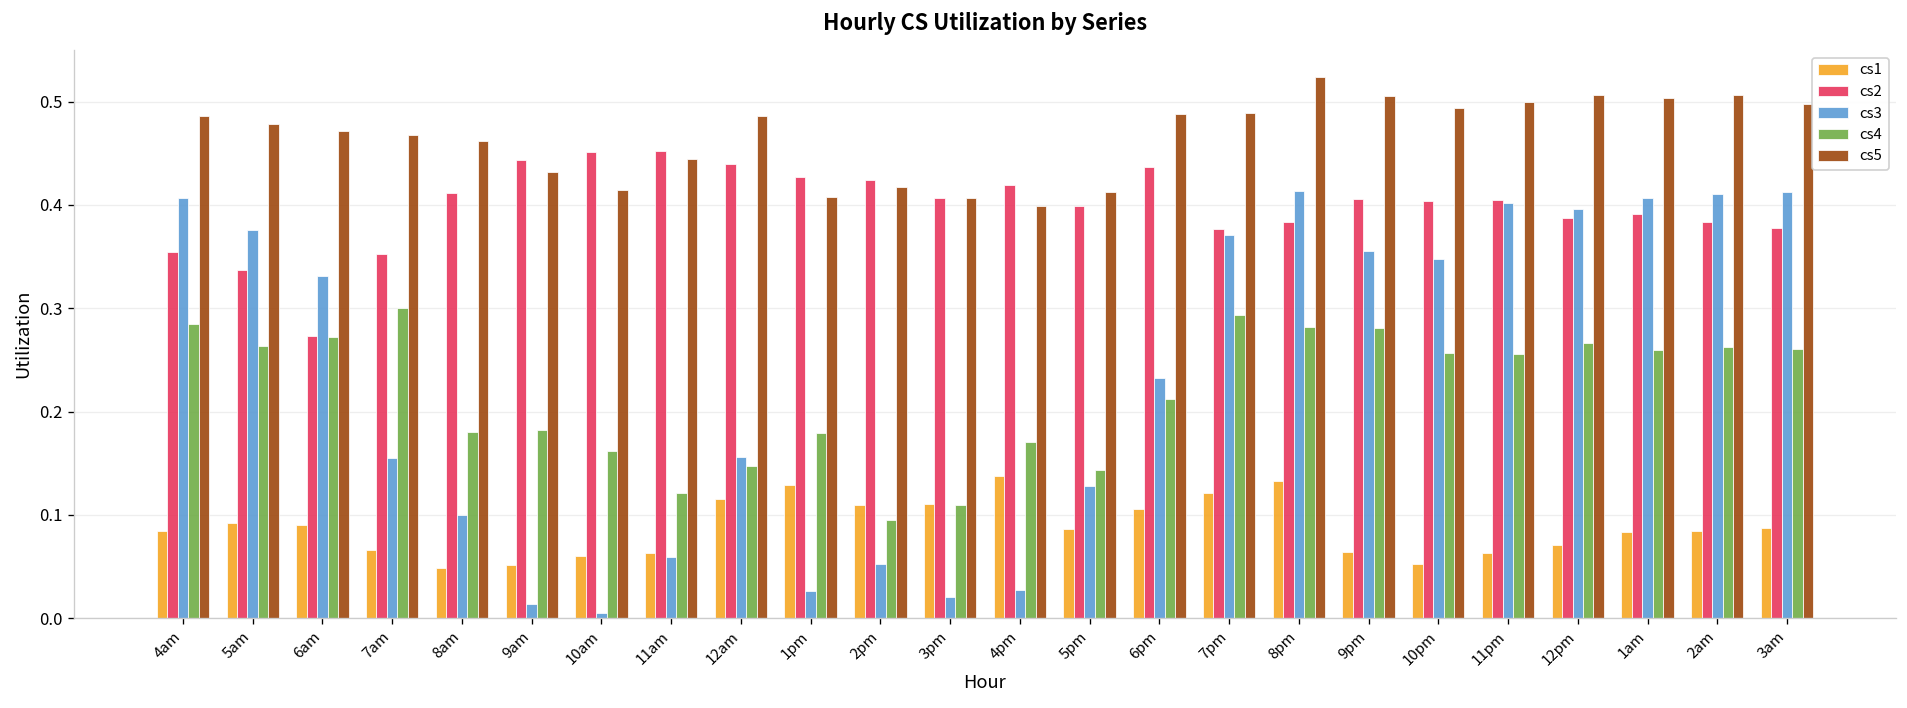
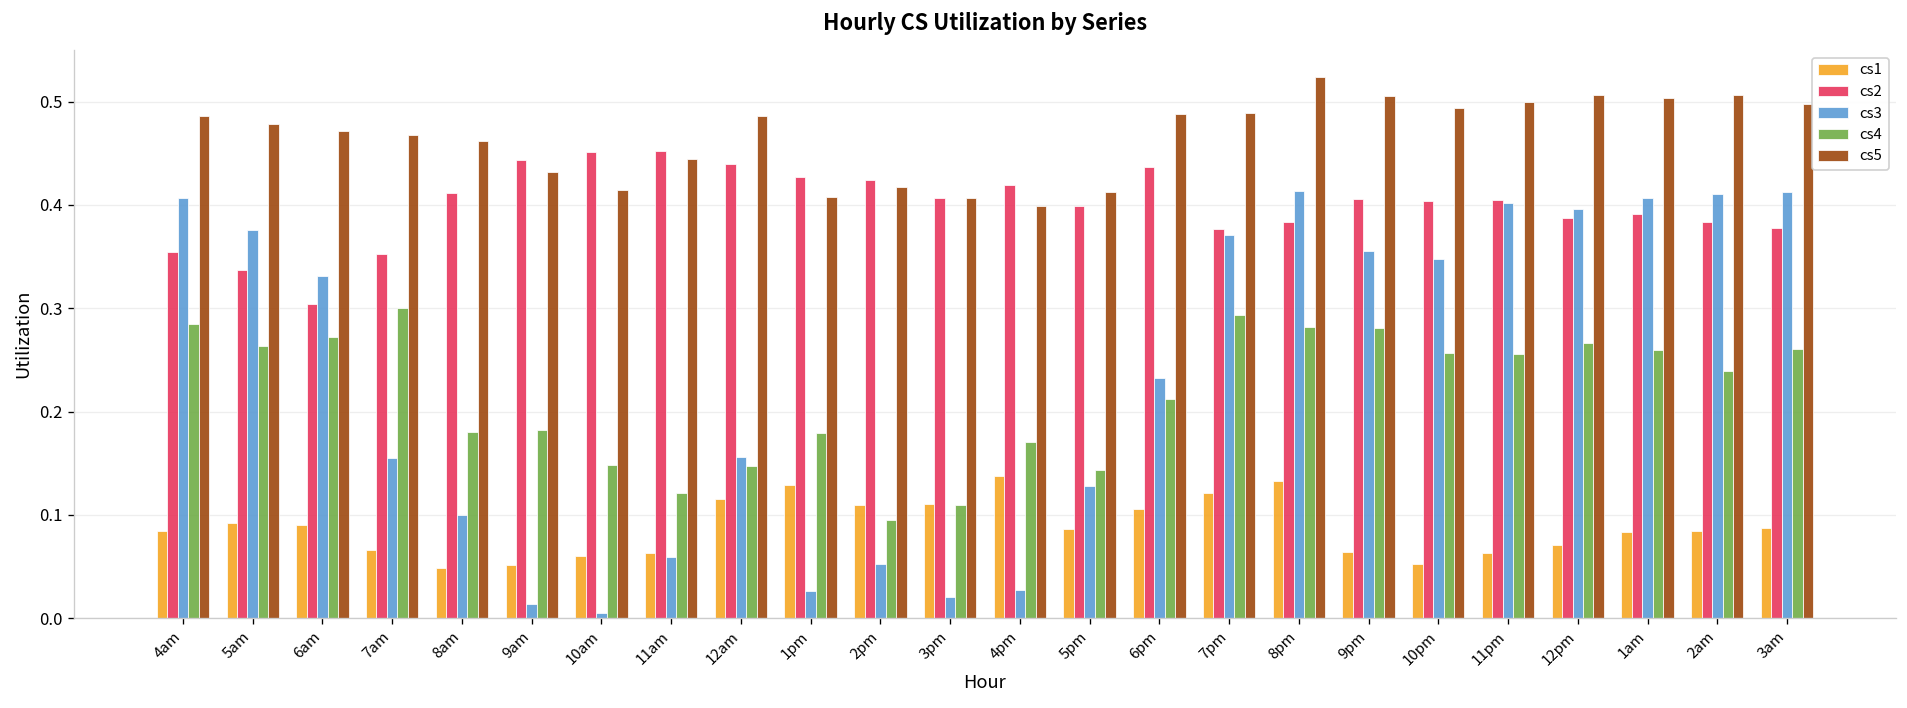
cs2, 6am: 0.27 -> 0.30
cs4, 10am: 0.16 -> 0.15
cs4, 2am: 0.26 -> 0.24
